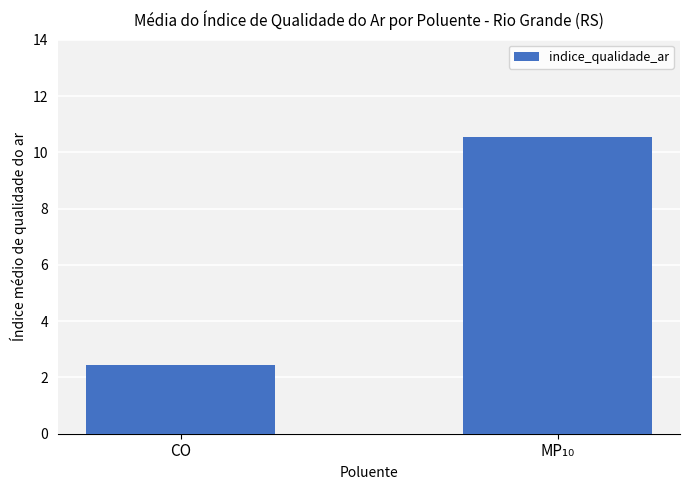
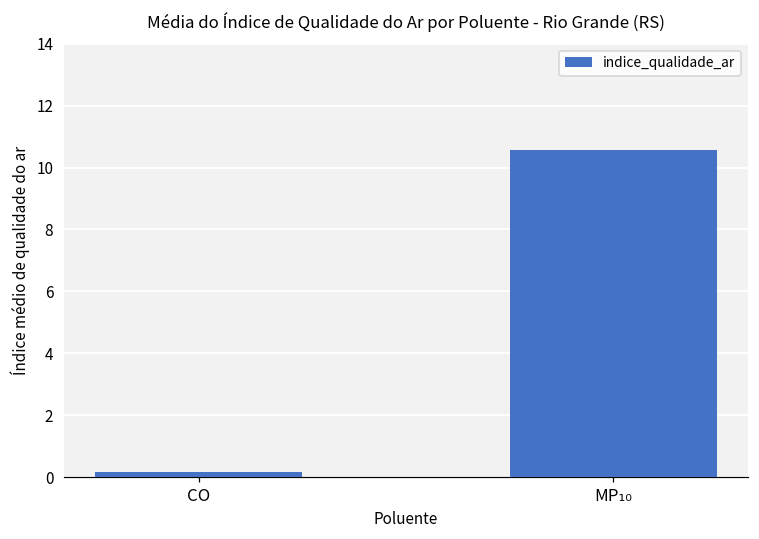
CO: 2.4 -> 0.2
